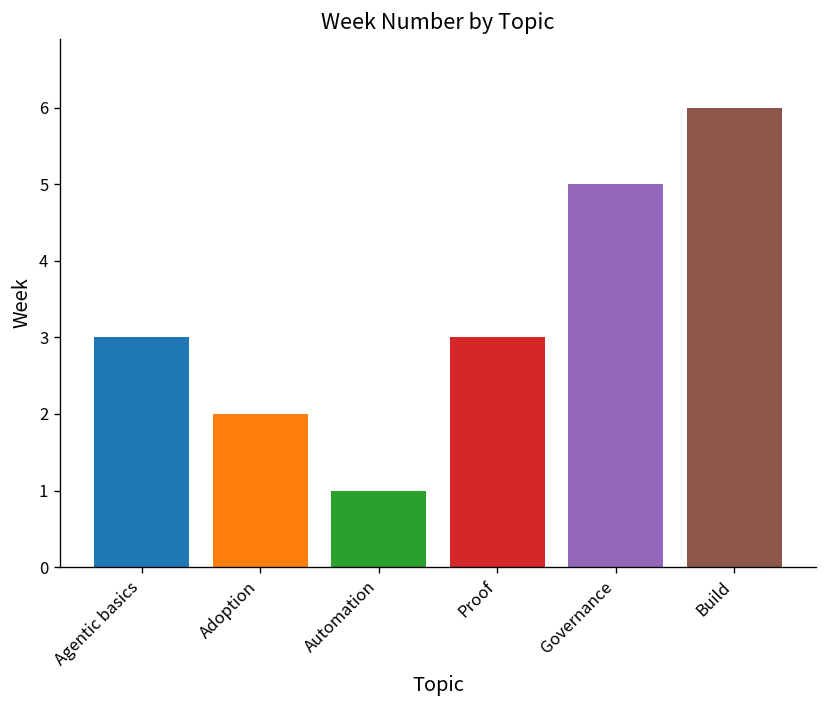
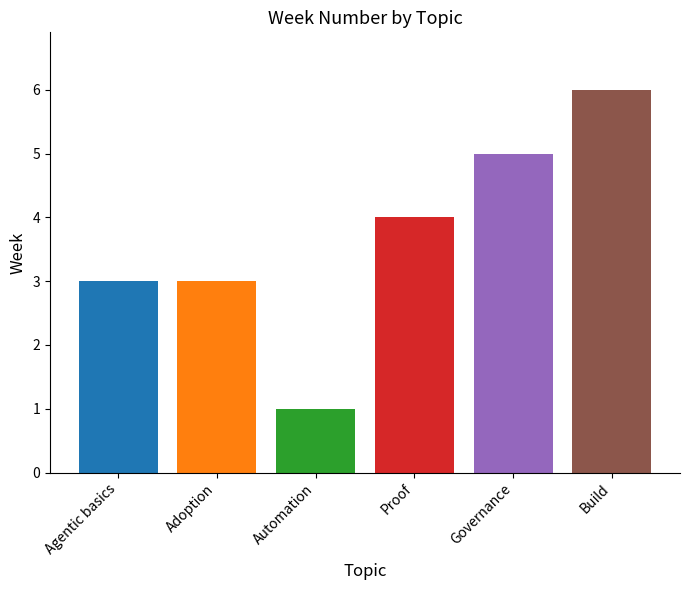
Adoption: 2 -> 3
Proof: 3 -> 4
